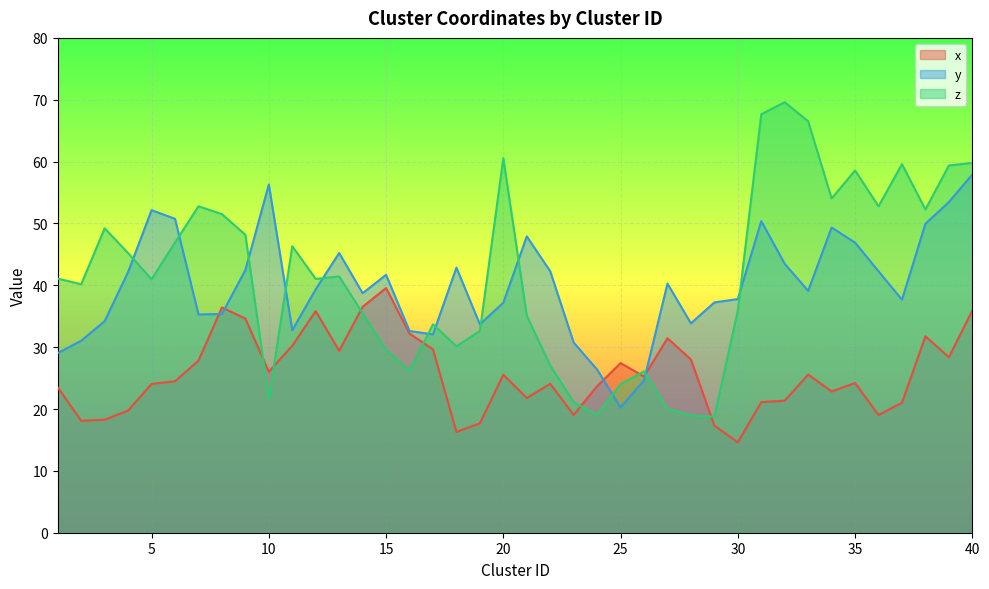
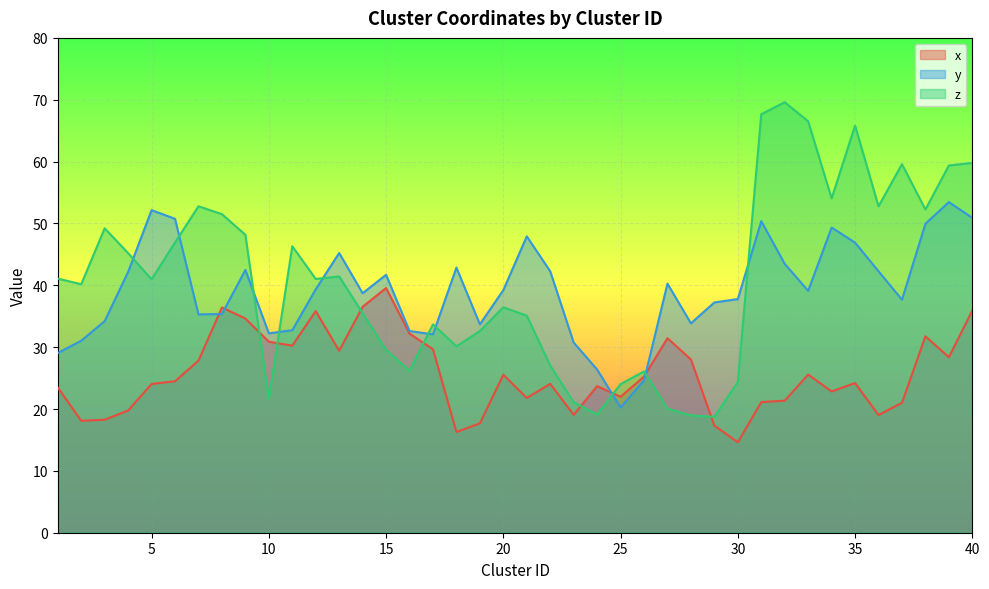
x, 10: 26 -> 31
y, 10: 56 -> 32
y, 20: 37 -> 39
z, 20: 61 -> 36
x, 25: 27 -> 22
z, 30: 36 -> 24
z, 35: 59 -> 66
y, 40: 58 -> 51
